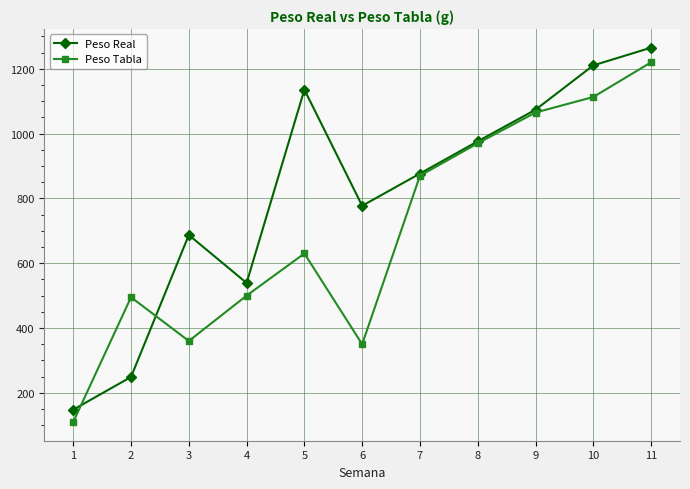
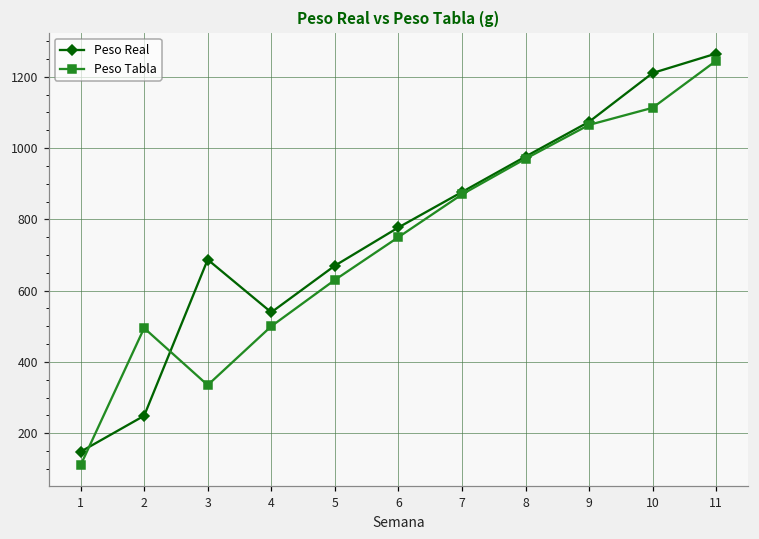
Peso Tabla, 3: 360 -> 340
Peso Real, 5: 1140 -> 670
Peso Tabla, 6: 350 -> 750
Peso Tabla, 11: 1220 -> 1250
